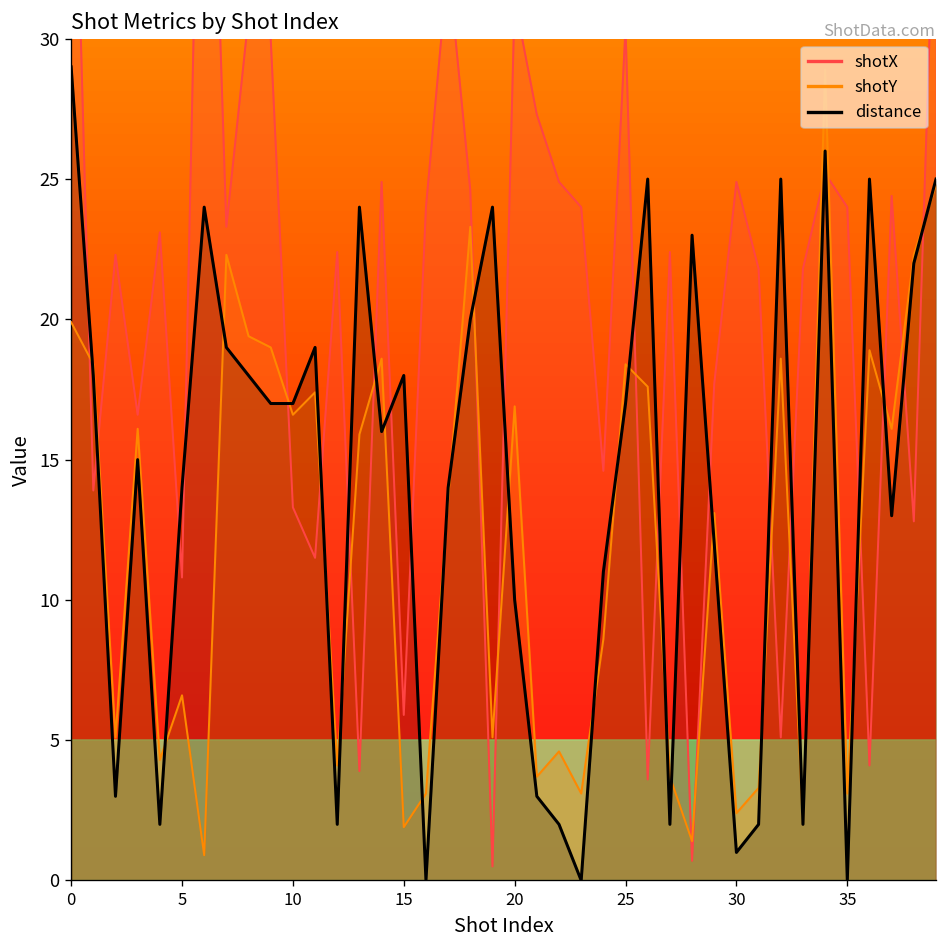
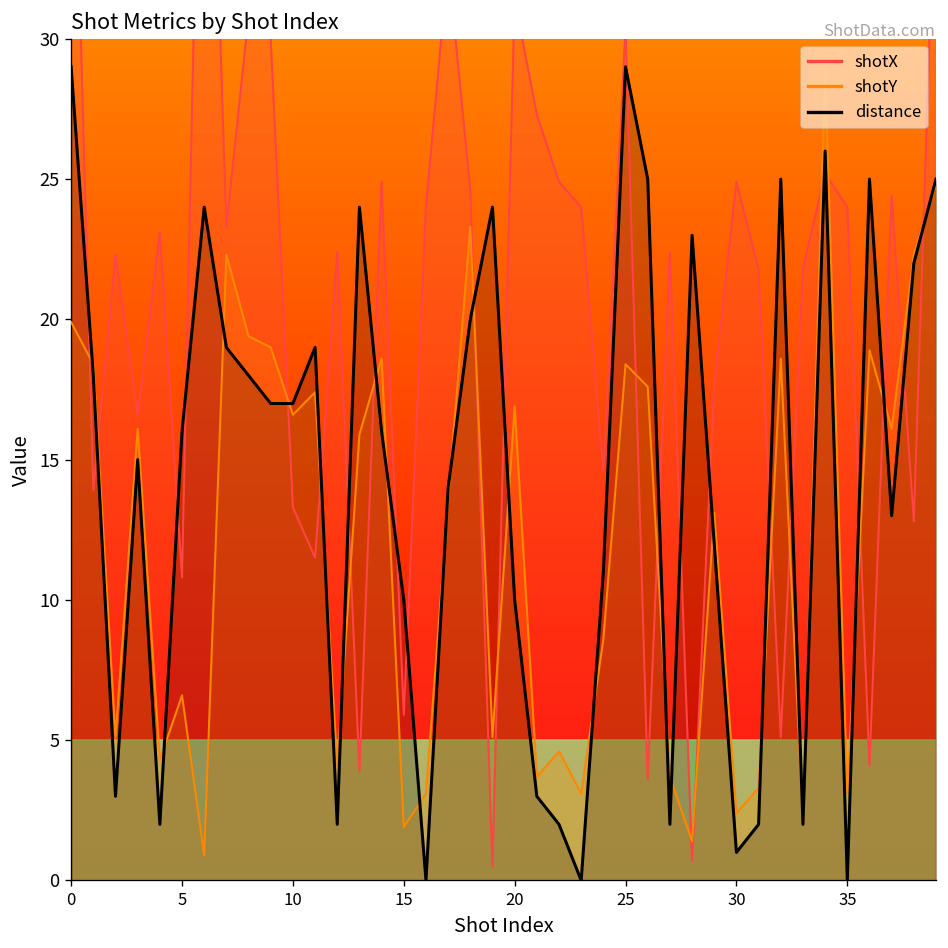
distance, 5: 14 -> 16
distance, 15: 18 -> 10
distance, 25: 17 -> 29
